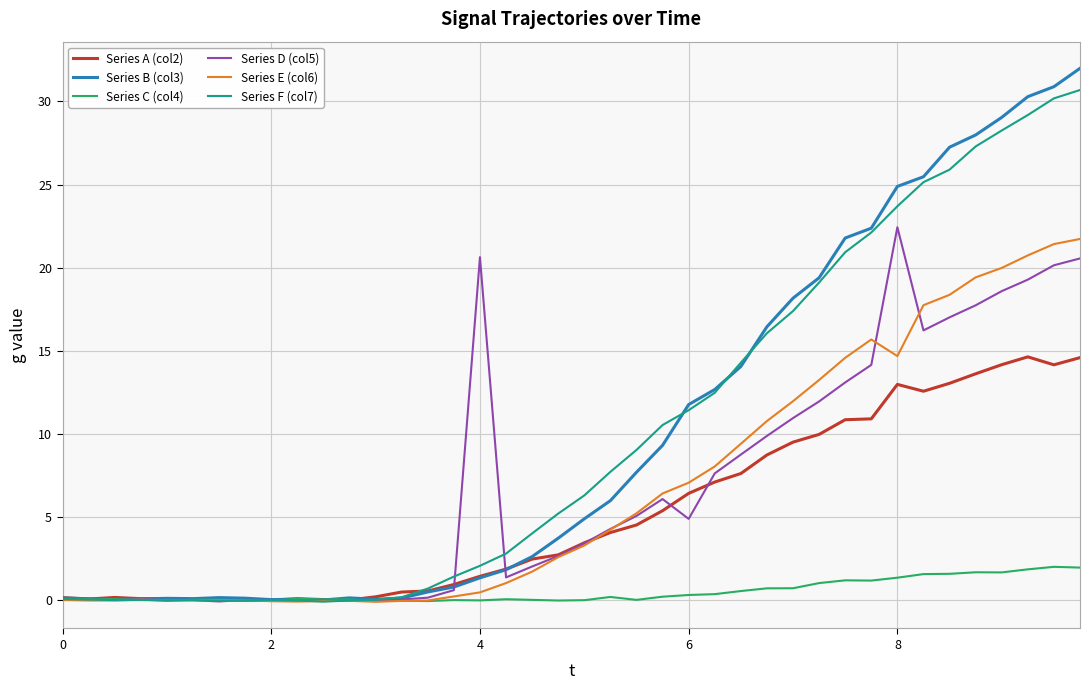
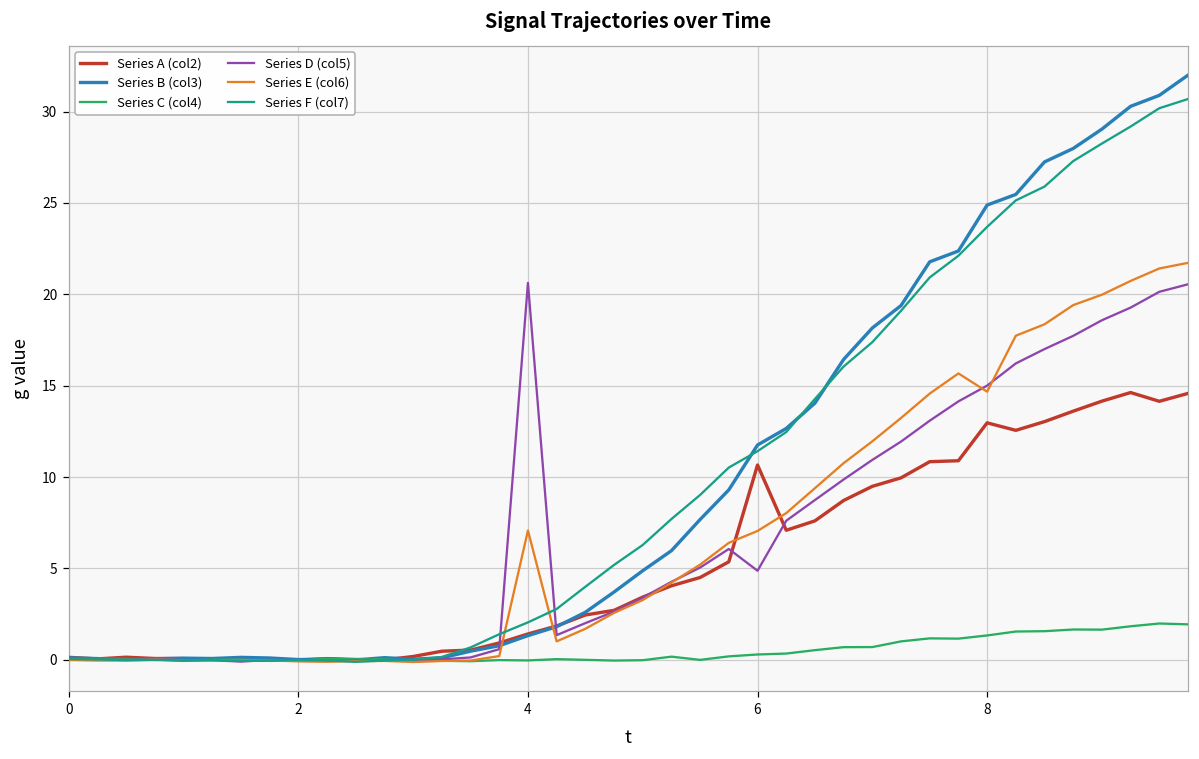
Series E (col6), 4: 0.4 -> 7.1
Series A (col2), 6: 6.4 -> 10.7
Series D (col5), 8: 22.4 -> 15.0
